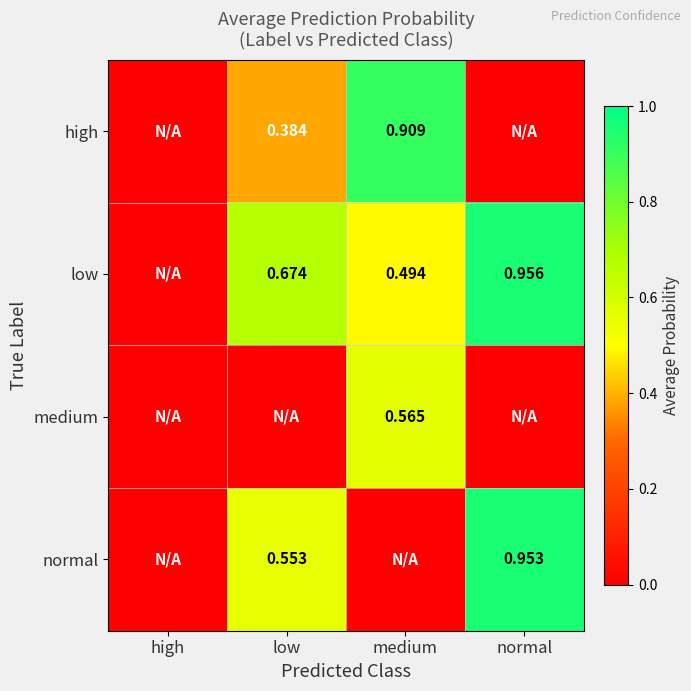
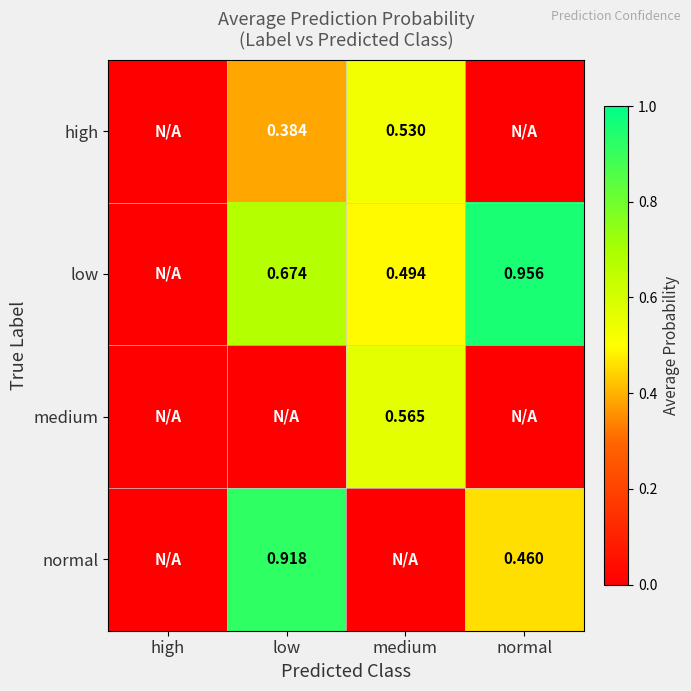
high, medium: 0.909 -> 0.530
normal, low: 0.553 -> 0.918
normal, normal: 0.953 -> 0.460
